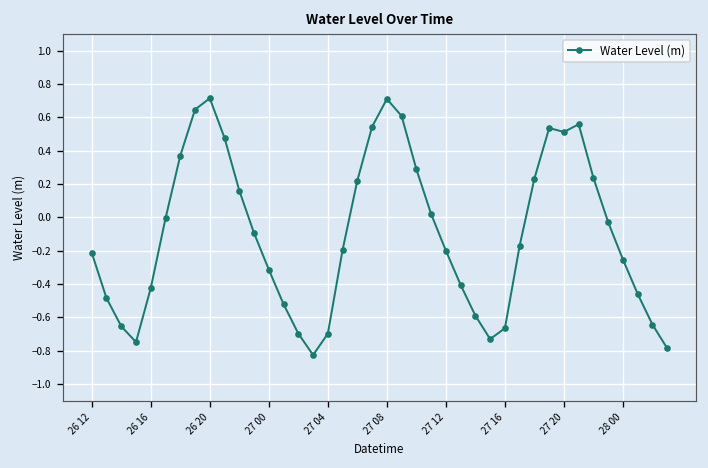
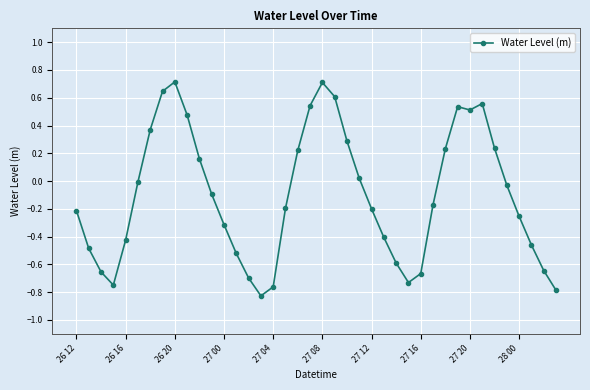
27 04: -0.70 -> -0.76
